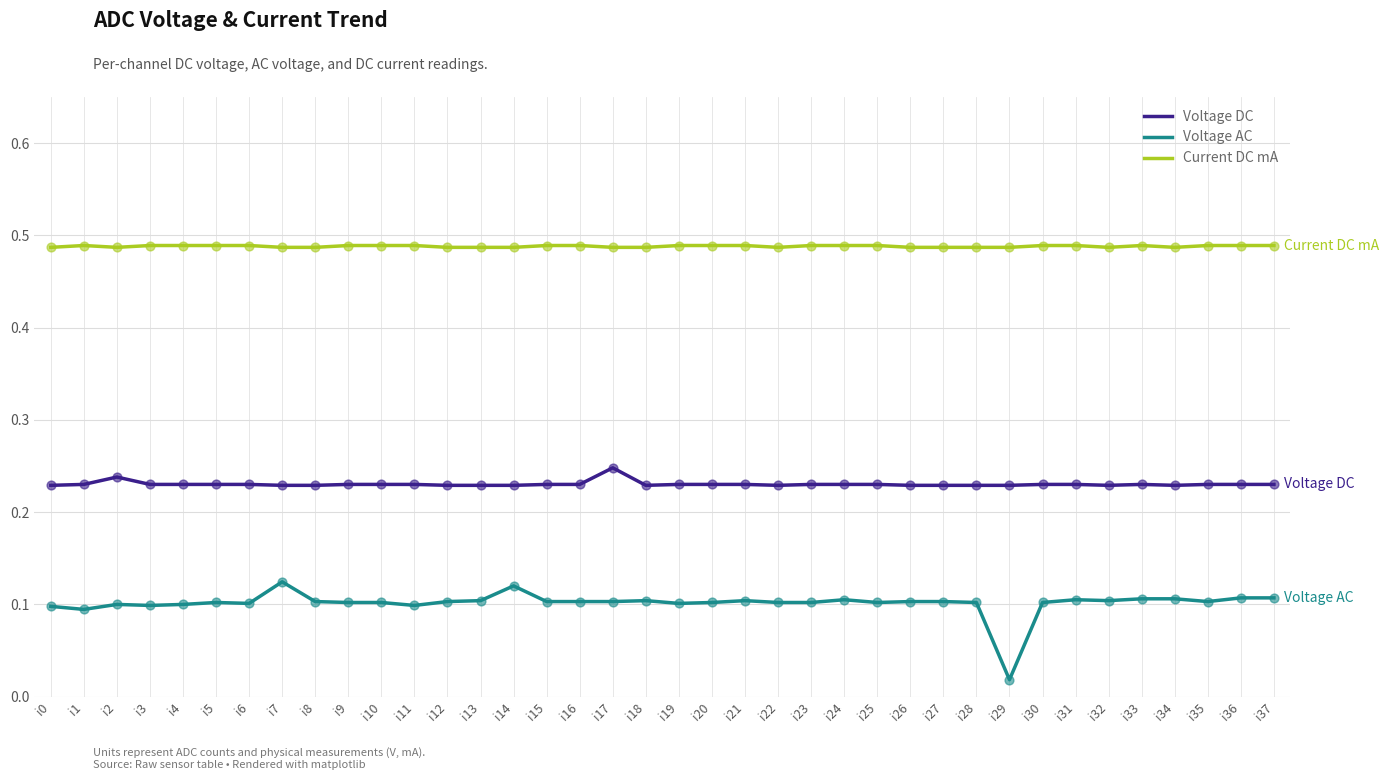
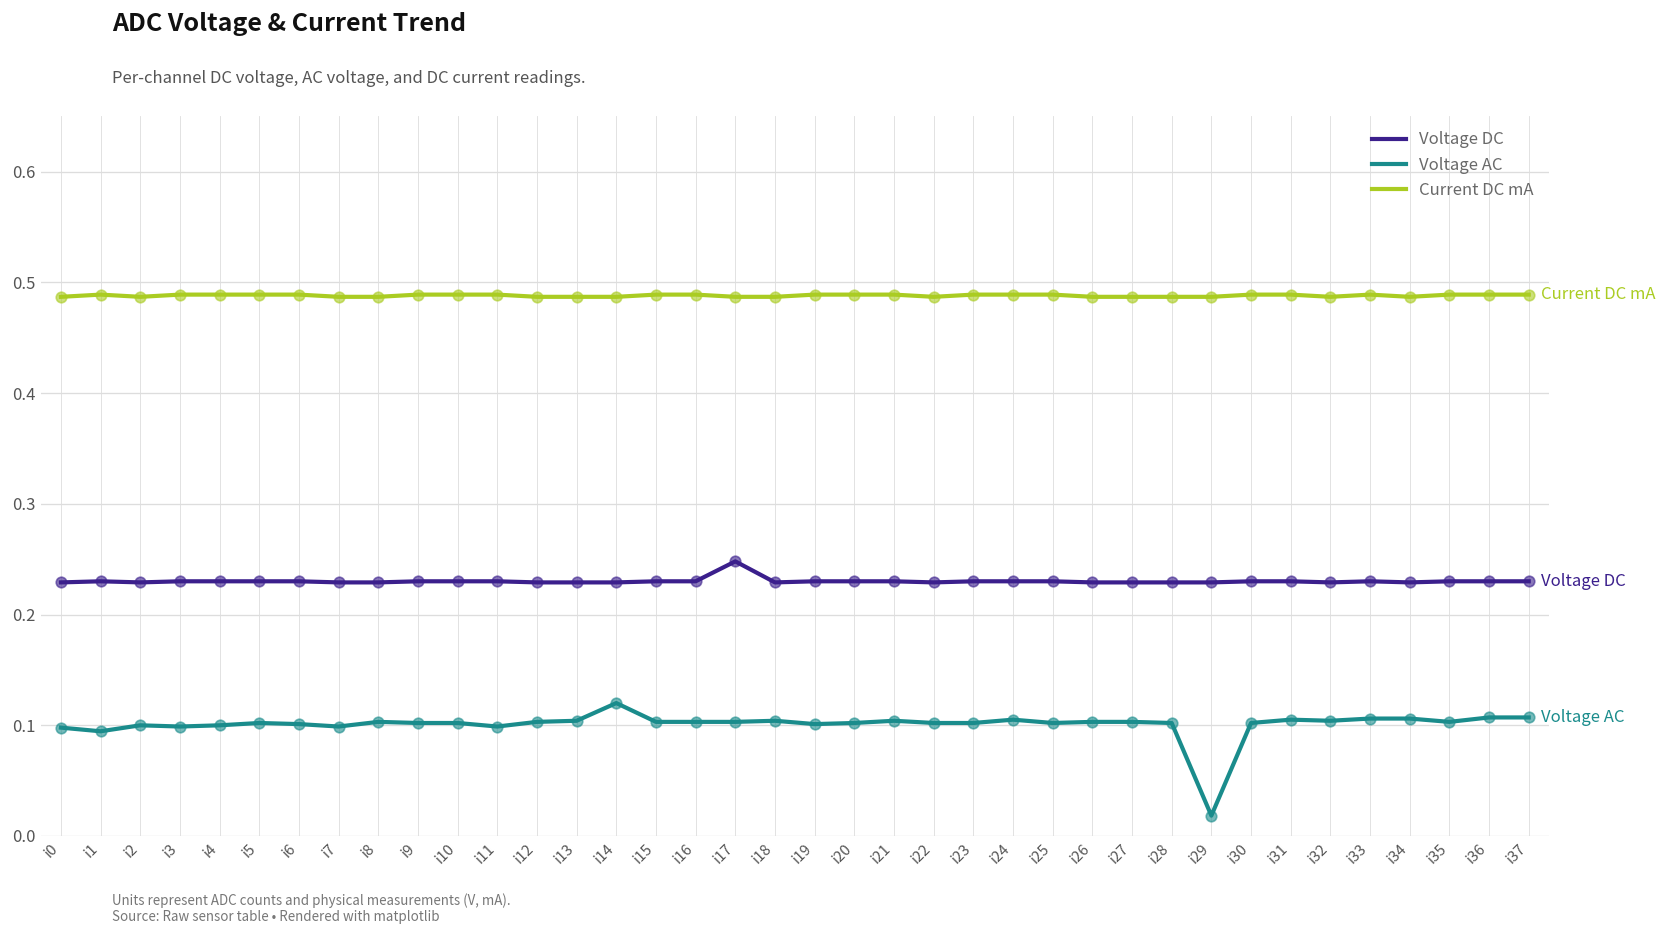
Voltage DC, i2: 0.24 -> 0.23
Voltage AC, i7: 0.12 -> 0.10
